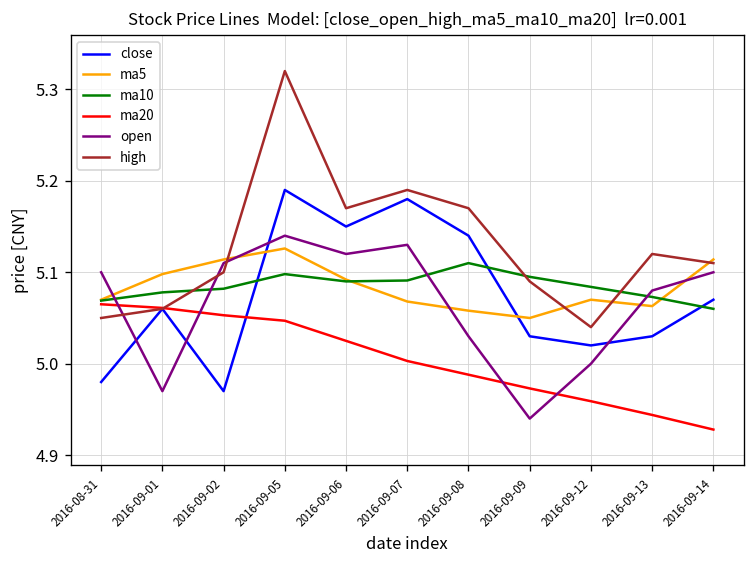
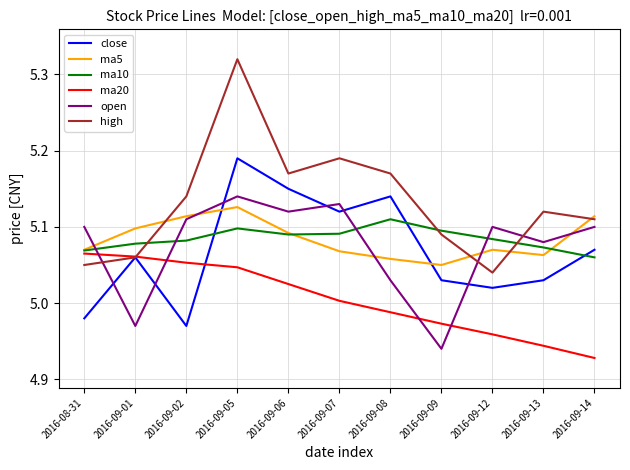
high, 2016-09-02: 5.10 -> 5.14
close, 2016-09-07: 5.18 -> 5.12
open, 2016-09-12: 5.0 -> 5.1
